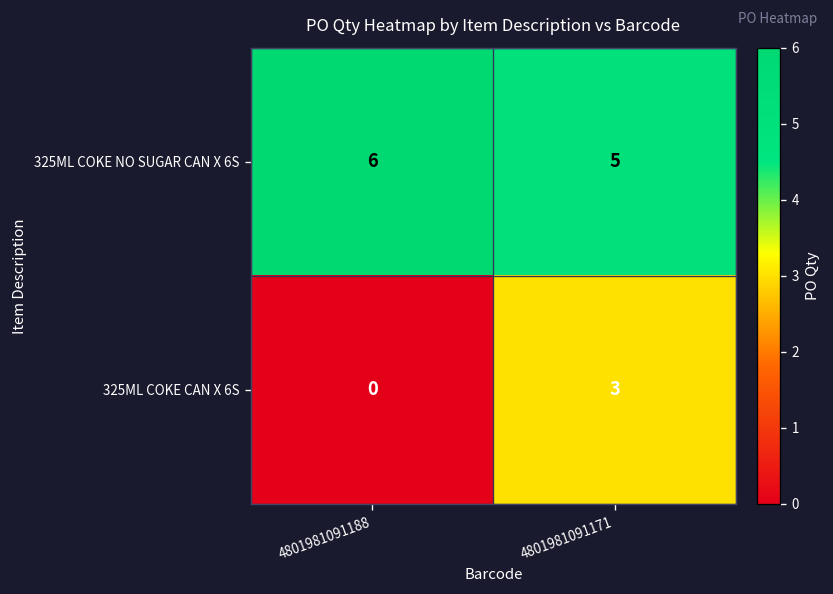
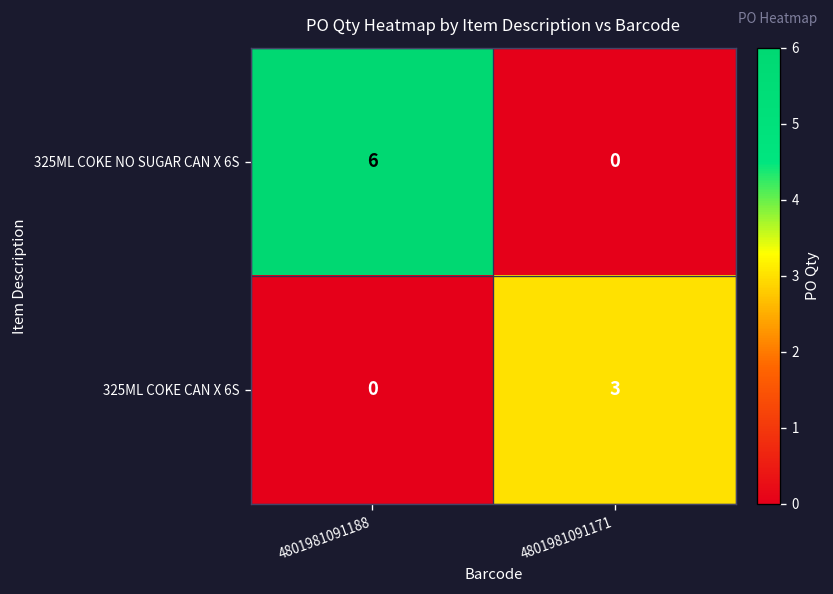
325ML COKE NO SUGAR CAN X 6S, 4801981091171: 5 -> 0
